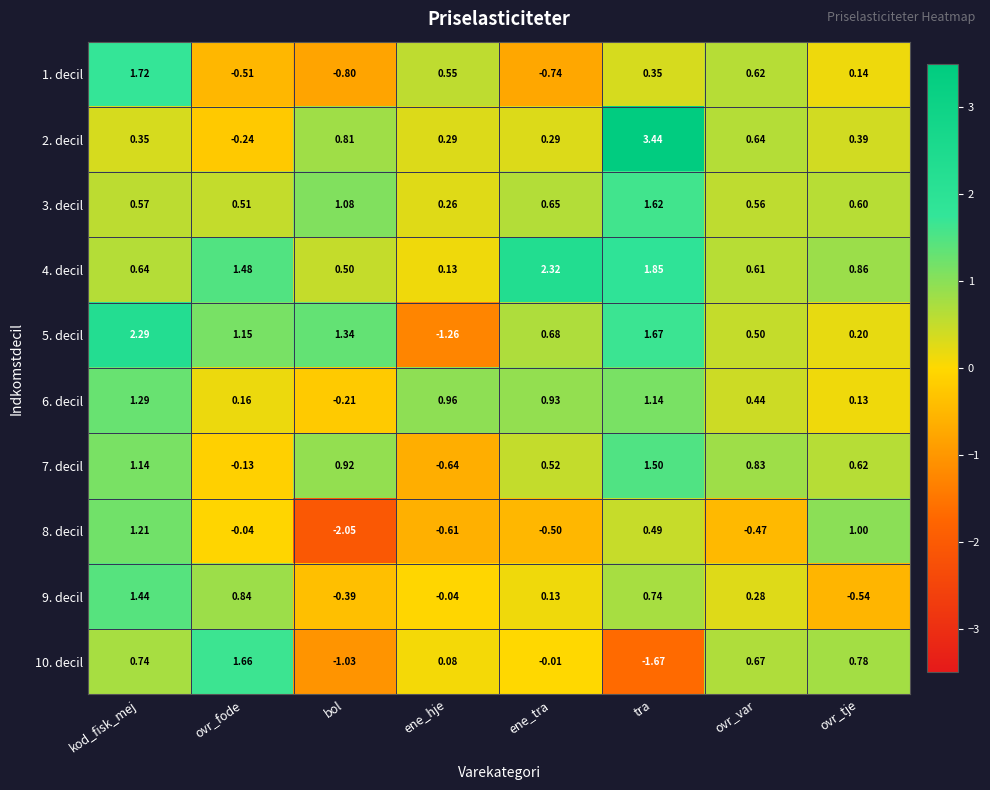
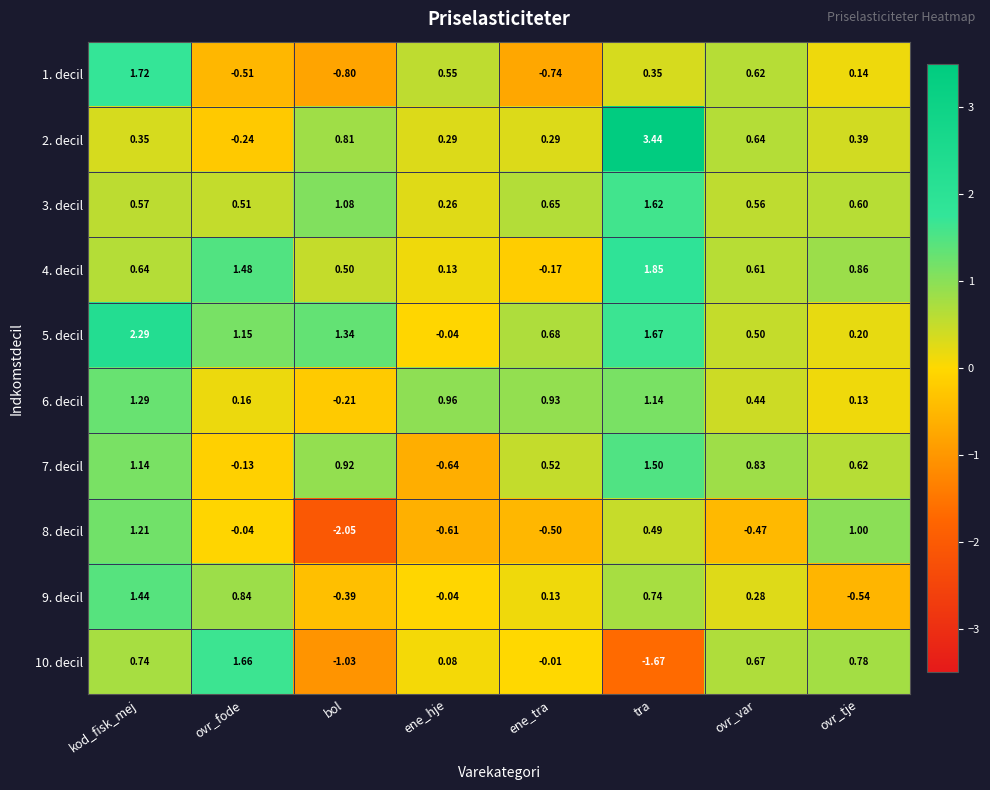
4. decil, ene_tra: 2.32 -> -0.17
5. decil, ene_hje: -1.26 -> -0.04
